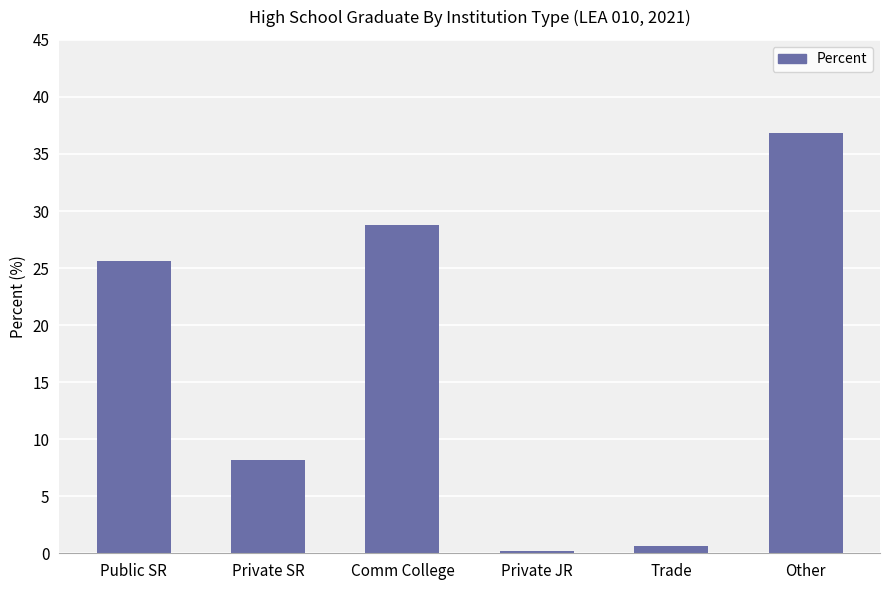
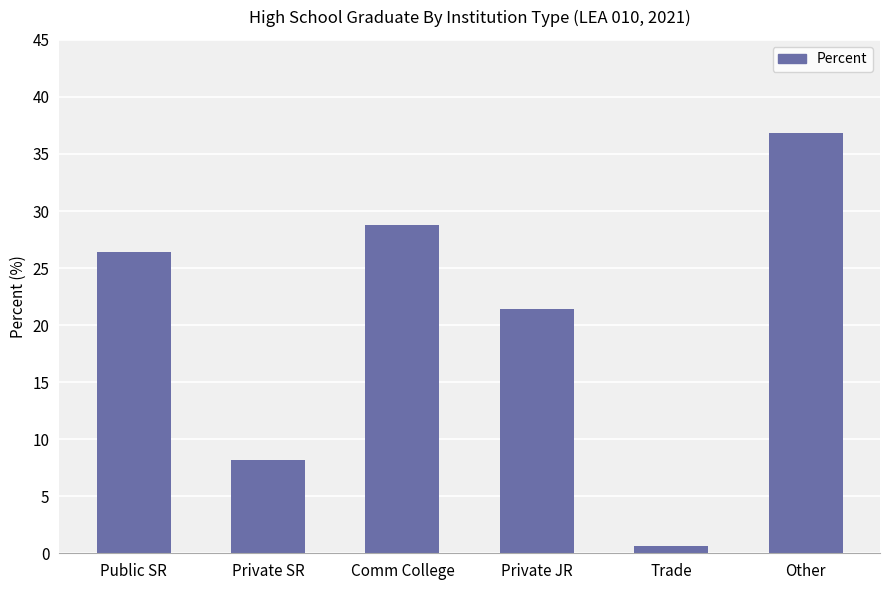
Public SR: 25.6 -> 26.4
Private JR: 0.2 -> 21.4
